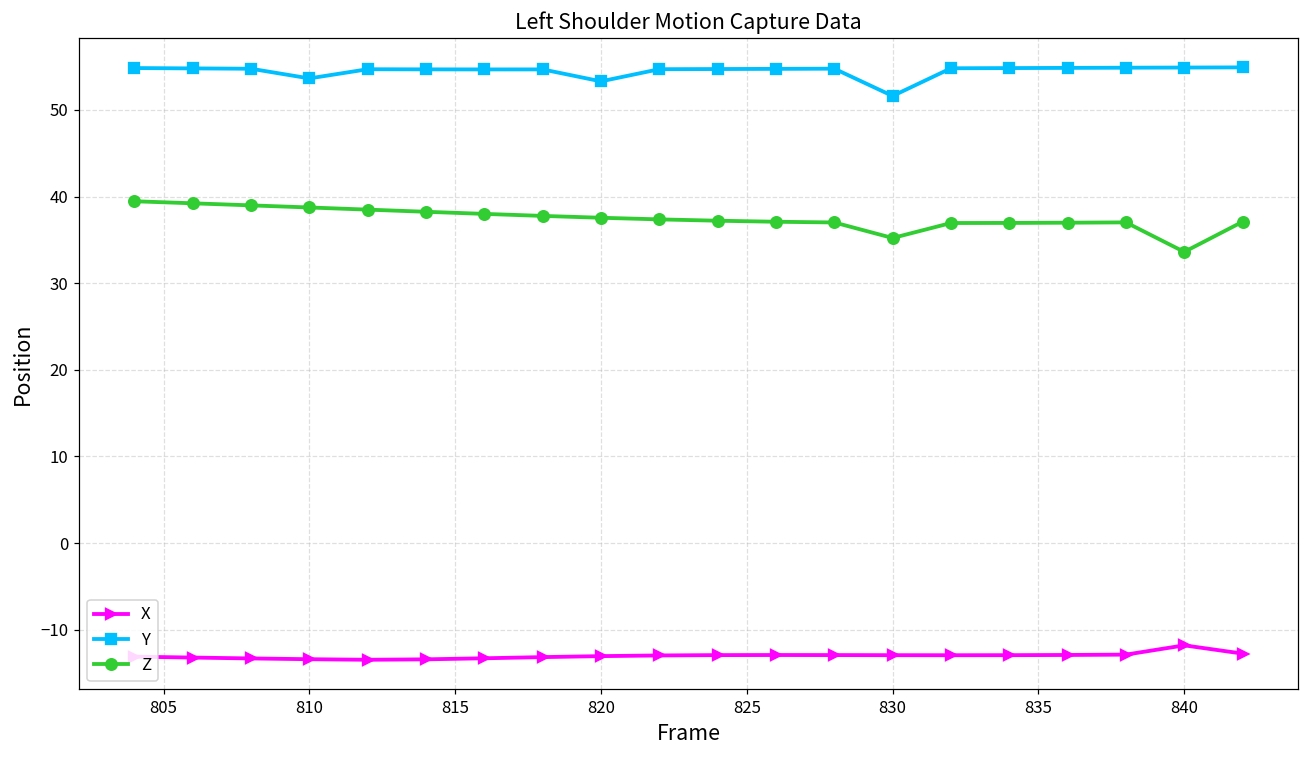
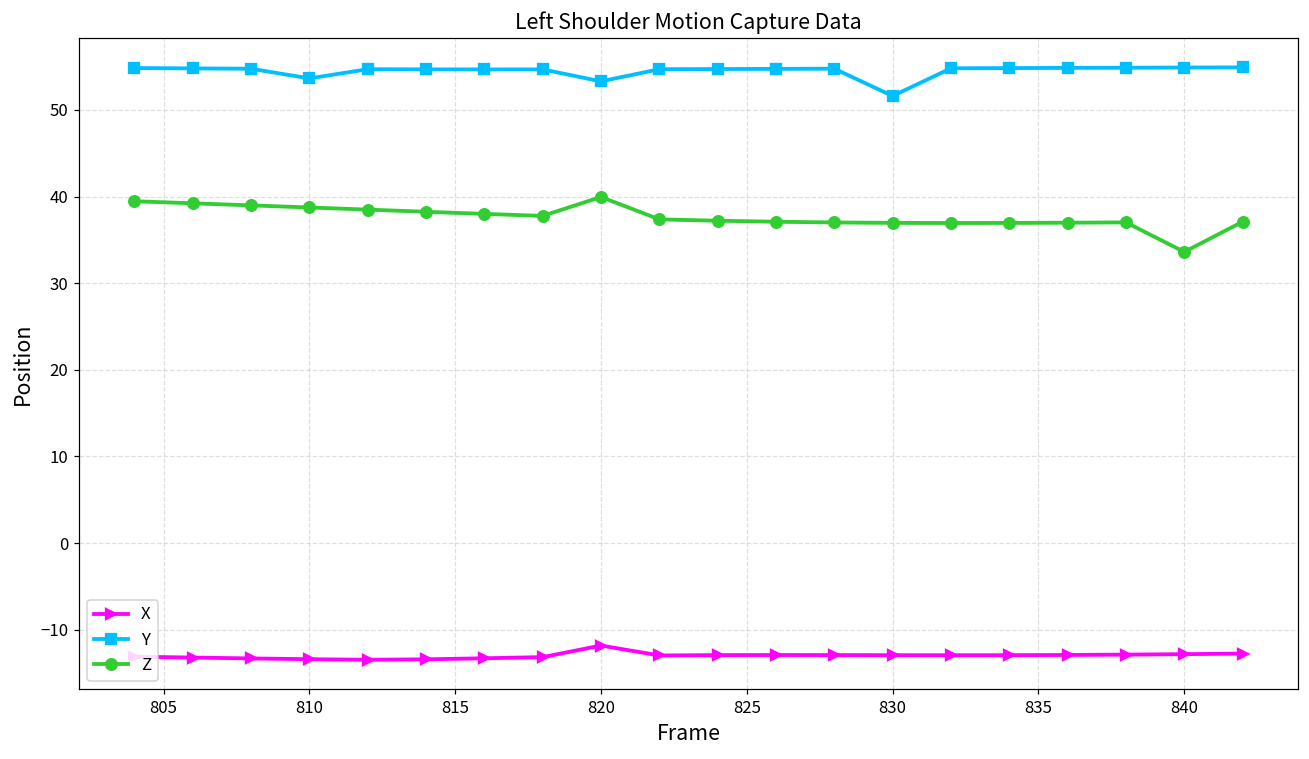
X, 820: -13 -> -12
Z, 820: 38 -> 40
Z, 830: 35 -> 37
X, 840: -12 -> -13
